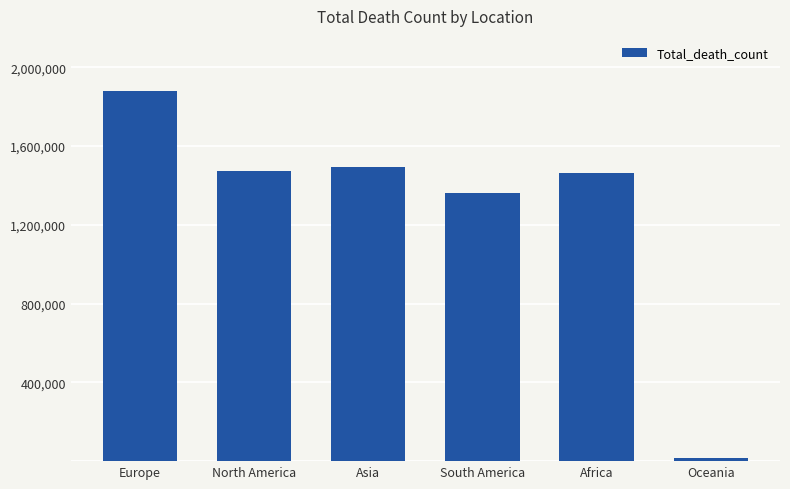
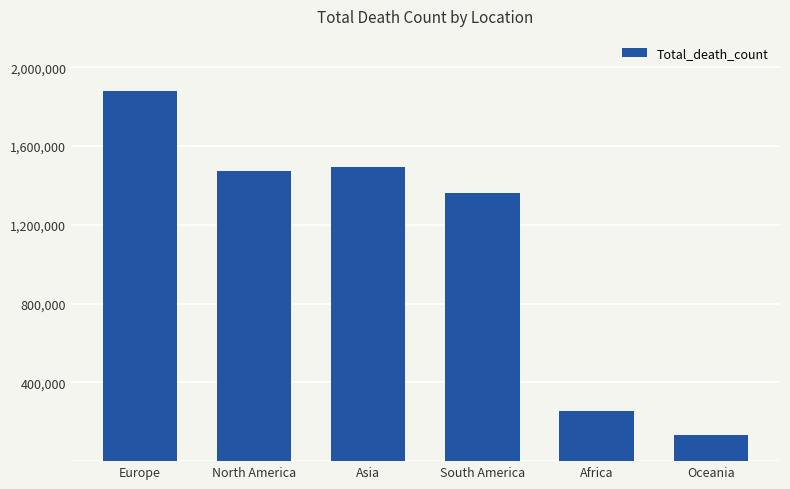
Africa: 1,460,000 -> 260,000
Oceania: 20,000 -> 130,000
